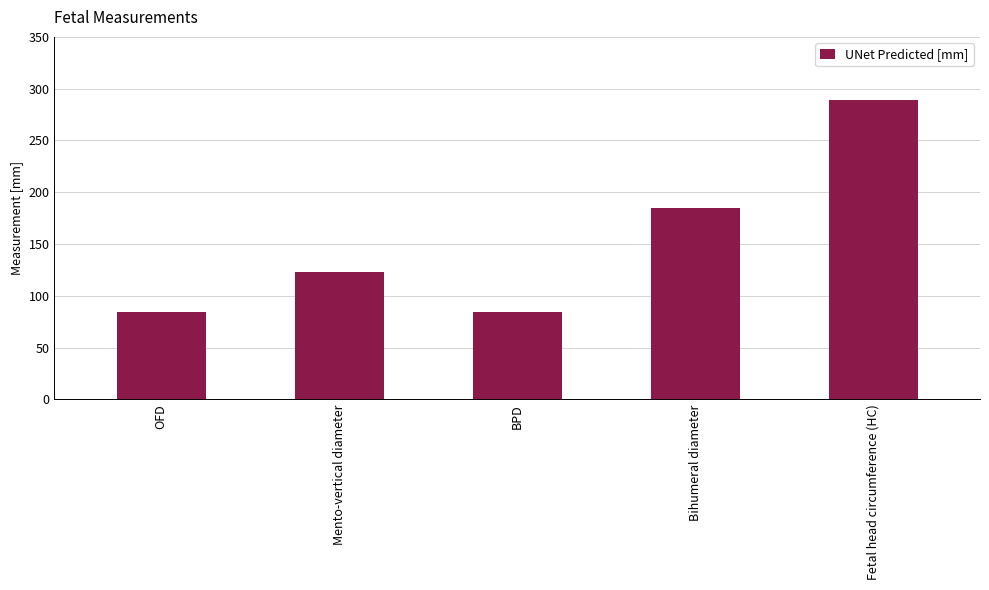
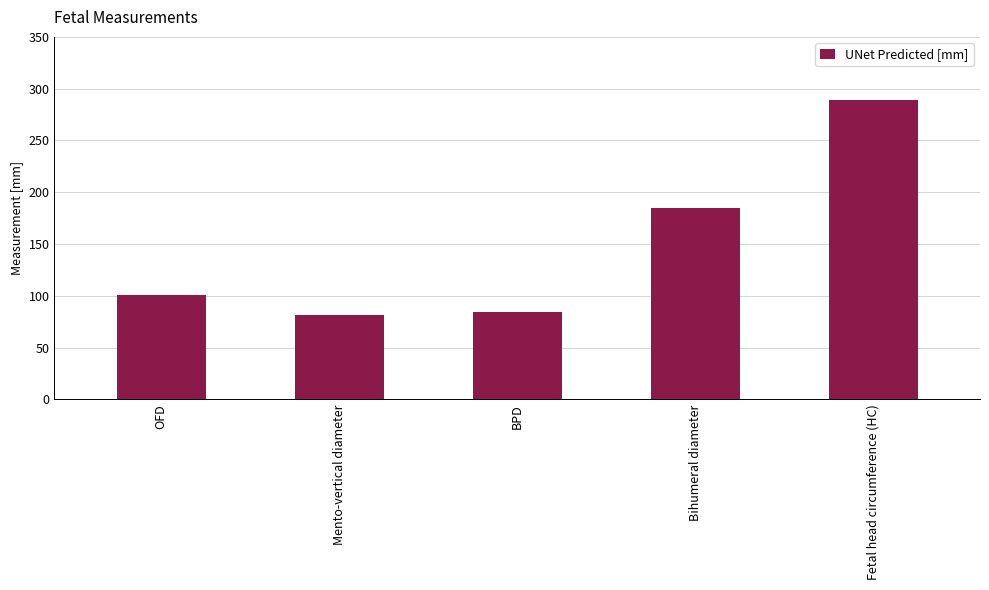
OFD: 84 -> 100
Mento-vertical diameter: 123 -> 82
